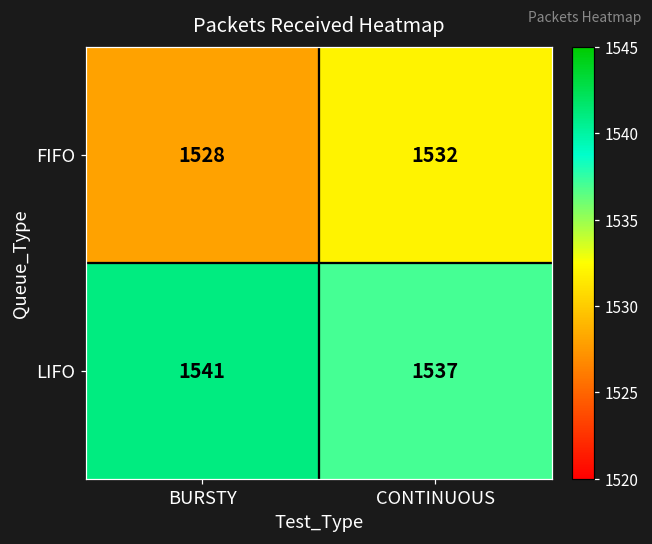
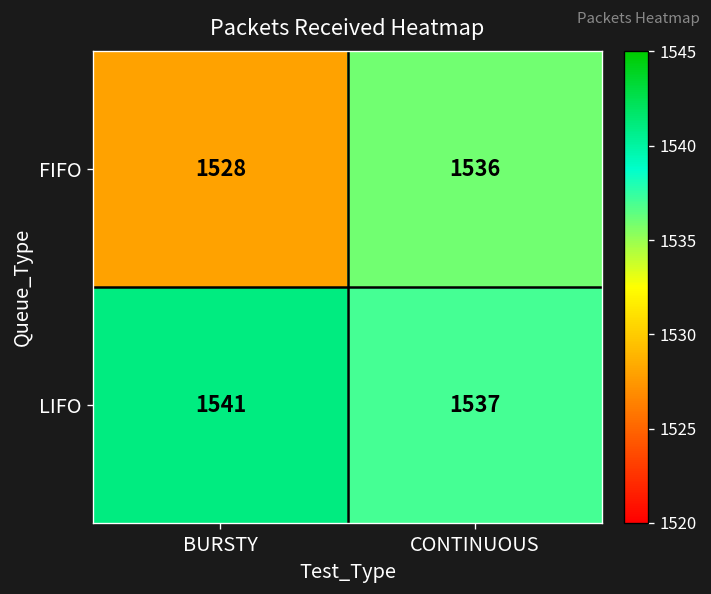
FIFO, CONTINUOUS: 1532 -> 1536
